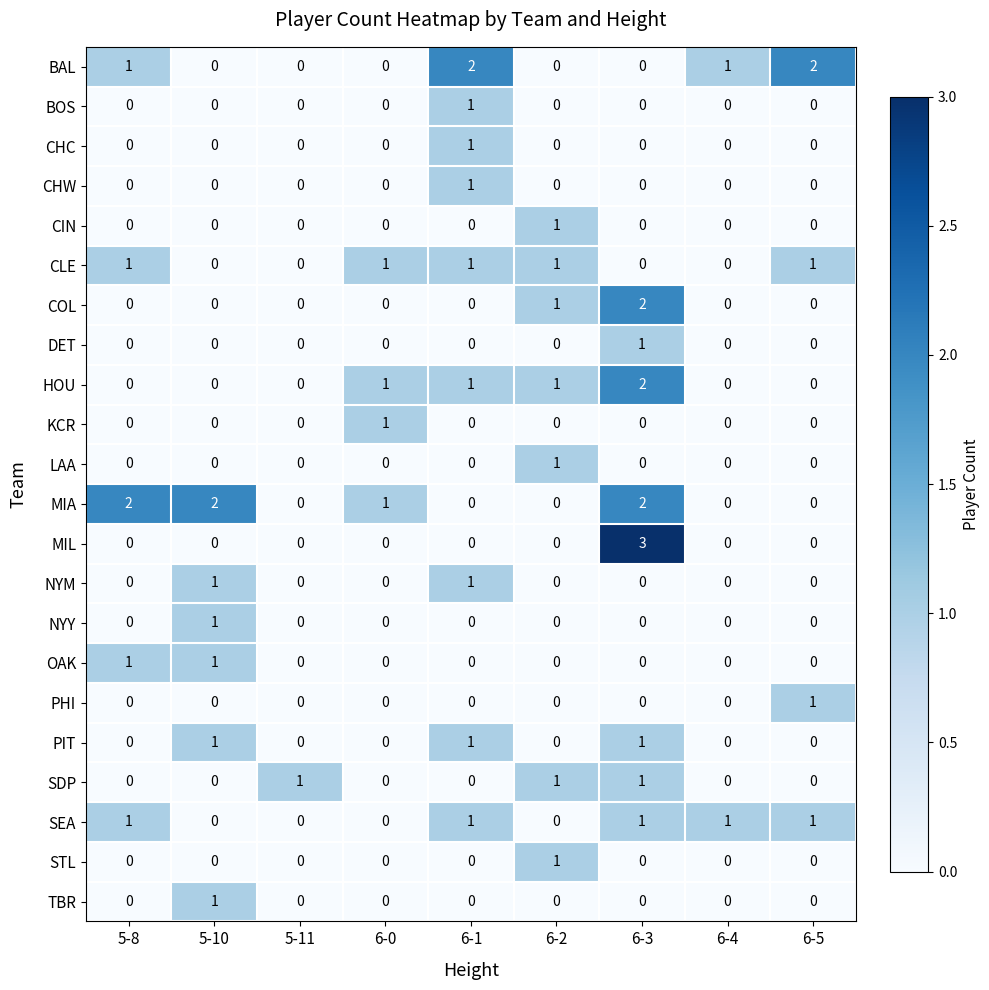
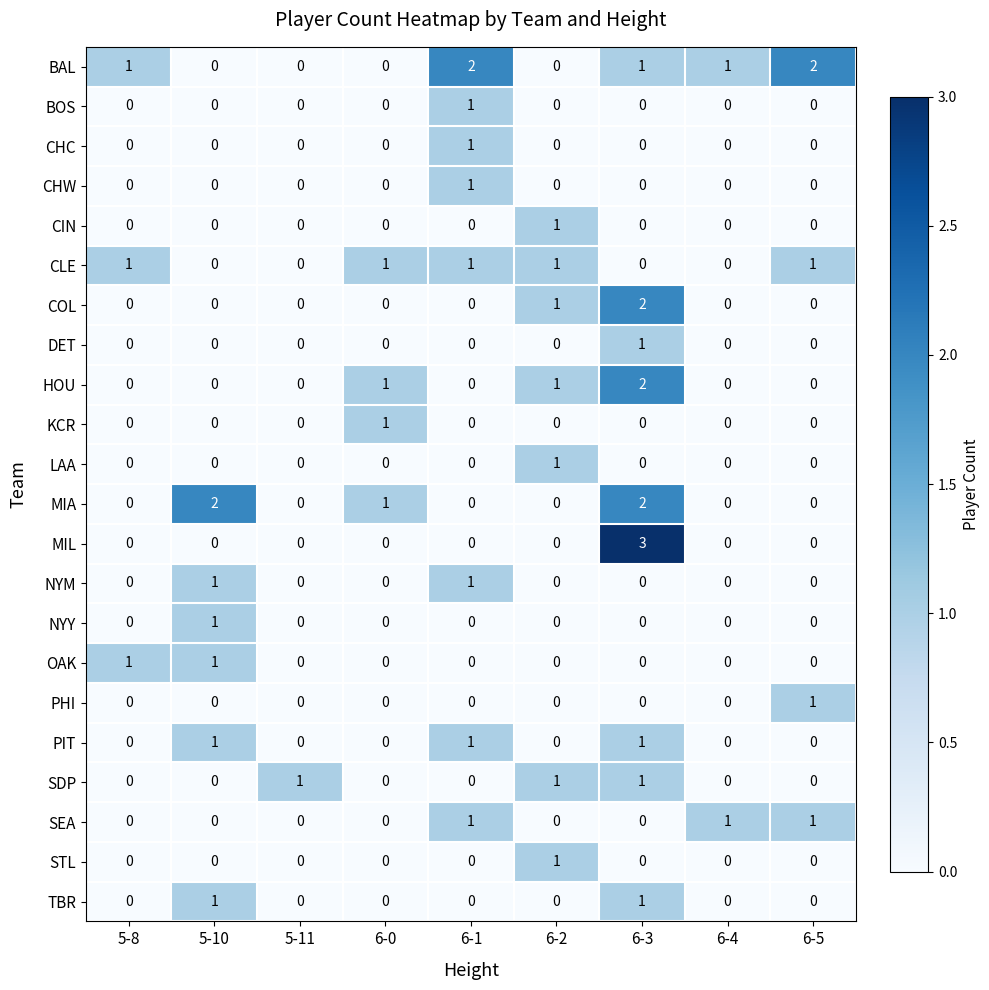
BAL, 6-3: 0 -> 1
HOU, 6-1: 1 -> 0
MIA, 5-8: 2 -> 0
SEA, 5-8: 1 -> 0
SEA, 6-3: 1 -> 0
TBR, 6-3: 0 -> 1
